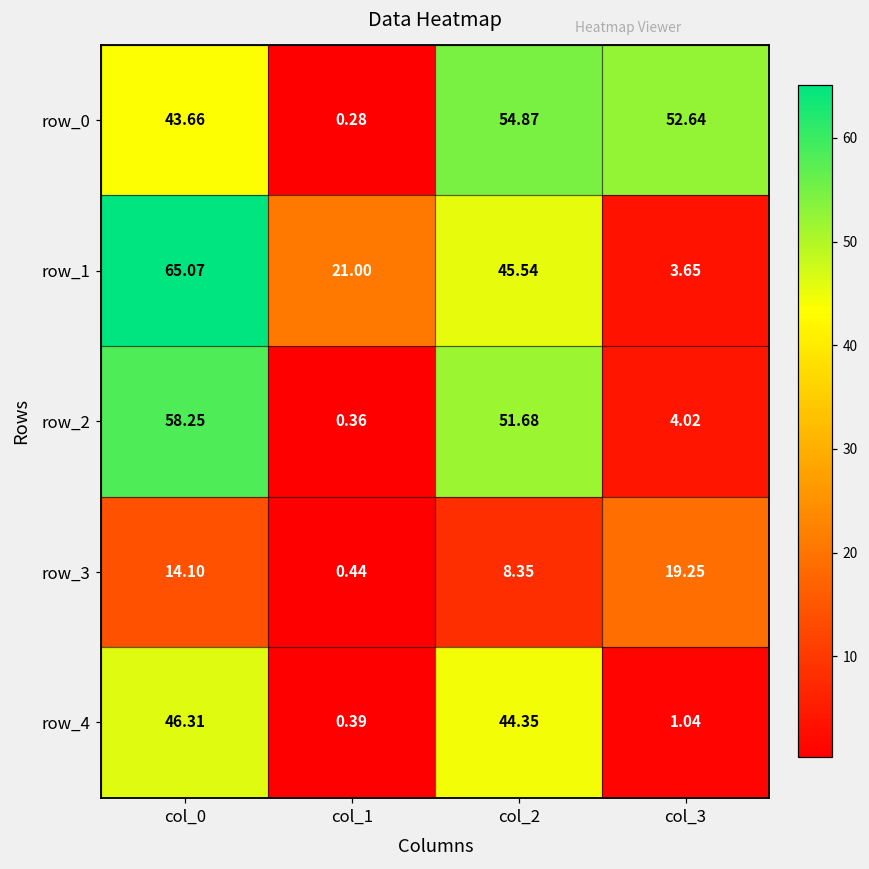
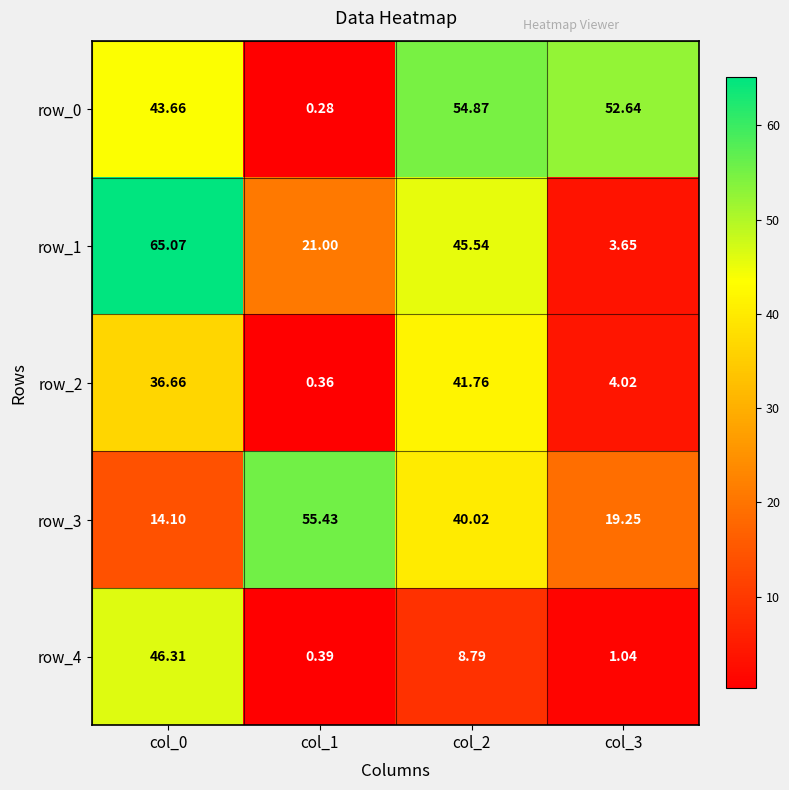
row_2, col_0: 58.25 -> 36.66
row_2, col_2: 51.68 -> 41.76
row_3, col_1: 0.44 -> 55.43
row_3, col_2: 8.35 -> 40.02
row_4, col_2: 44.35 -> 8.79
